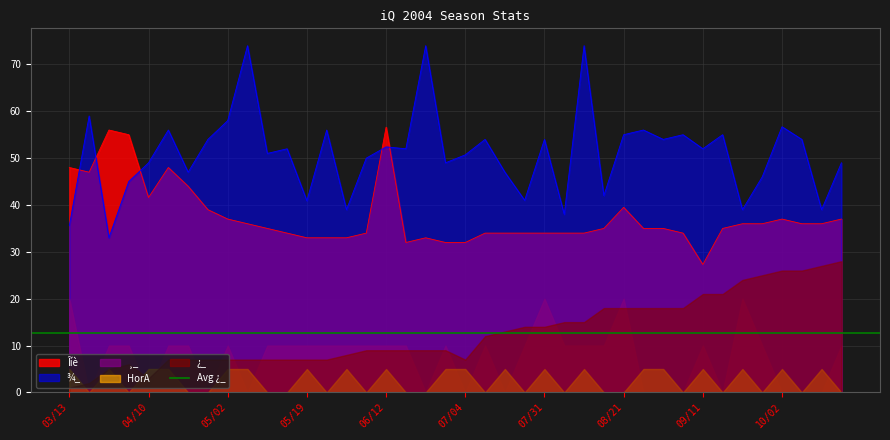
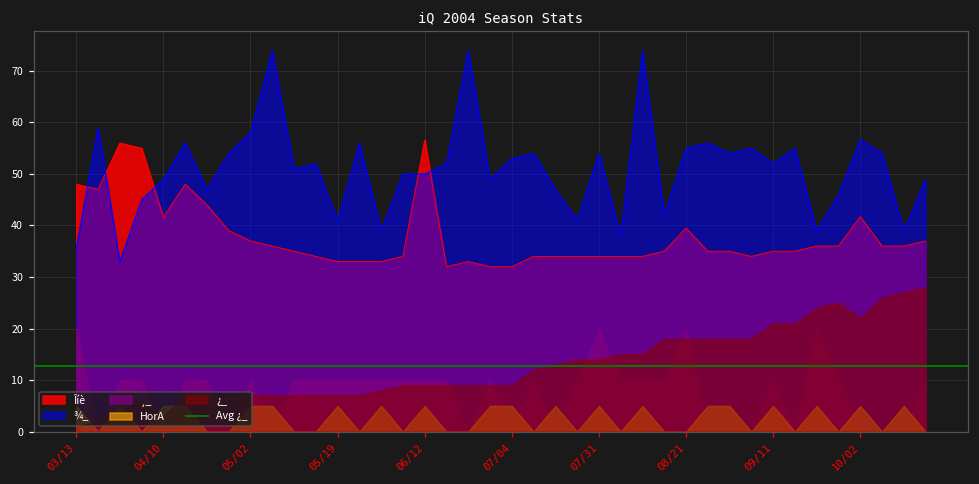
¾_, 06/12: 52 -> 50
¾_, 07/04: 51 -> 53
¿_, 07/04: 7 -> 9
Îíè, 09/11: 27 -> 35
Îíè, 10/02: 37 -> 42
¿_, 10/02: 26 -> 22
